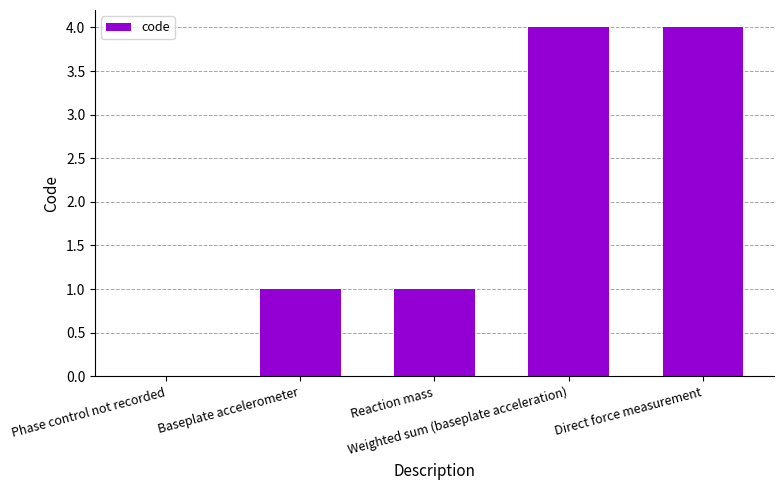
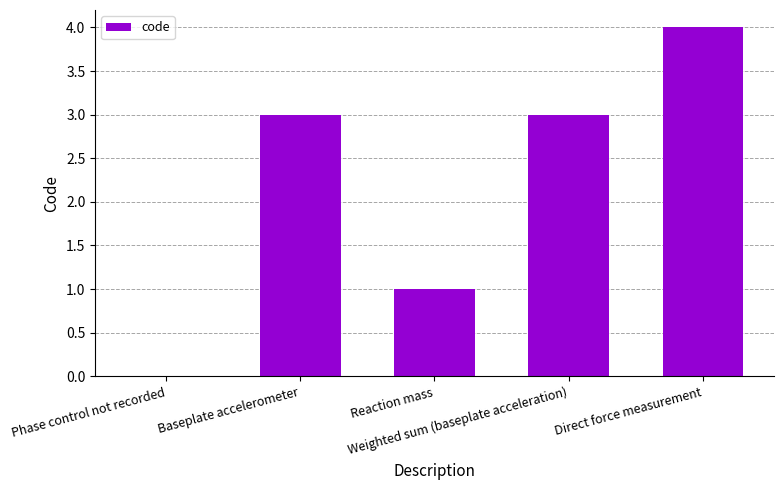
Baseplate accelerometer: 1 -> 3
Weighted sum (baseplate acceleration): 4 -> 3
